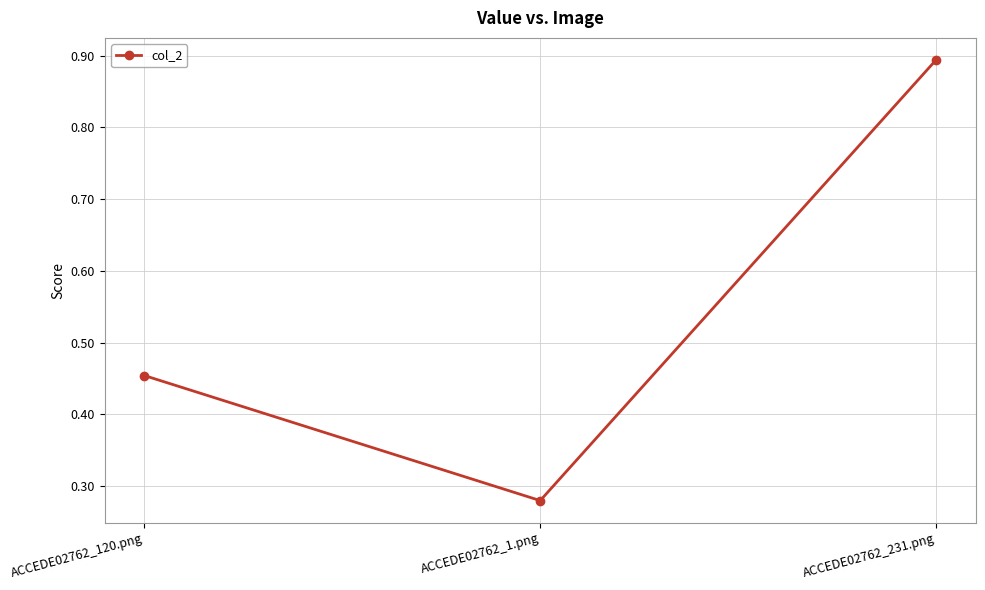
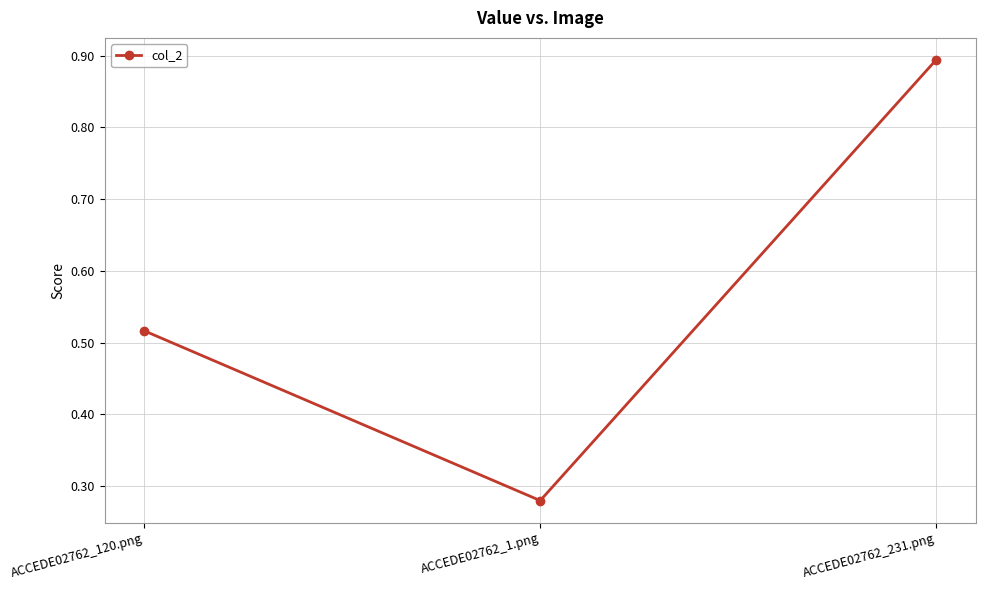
ACCEDE02762_120.png: 0.45 -> 0.52
